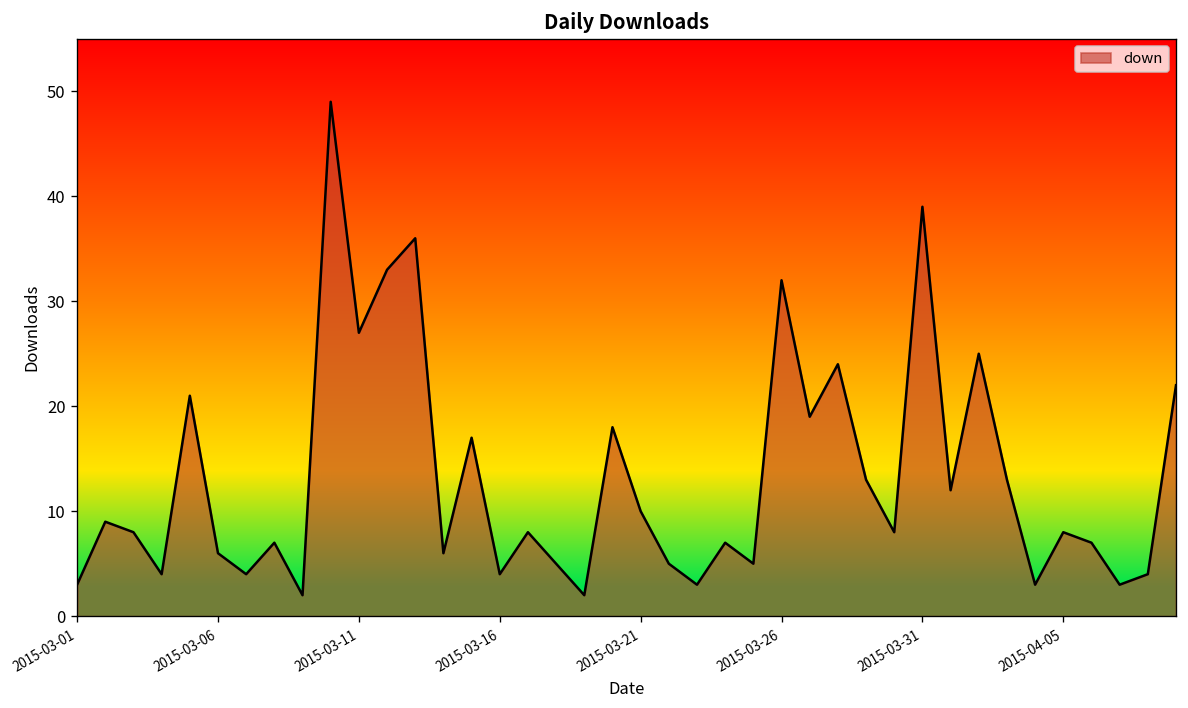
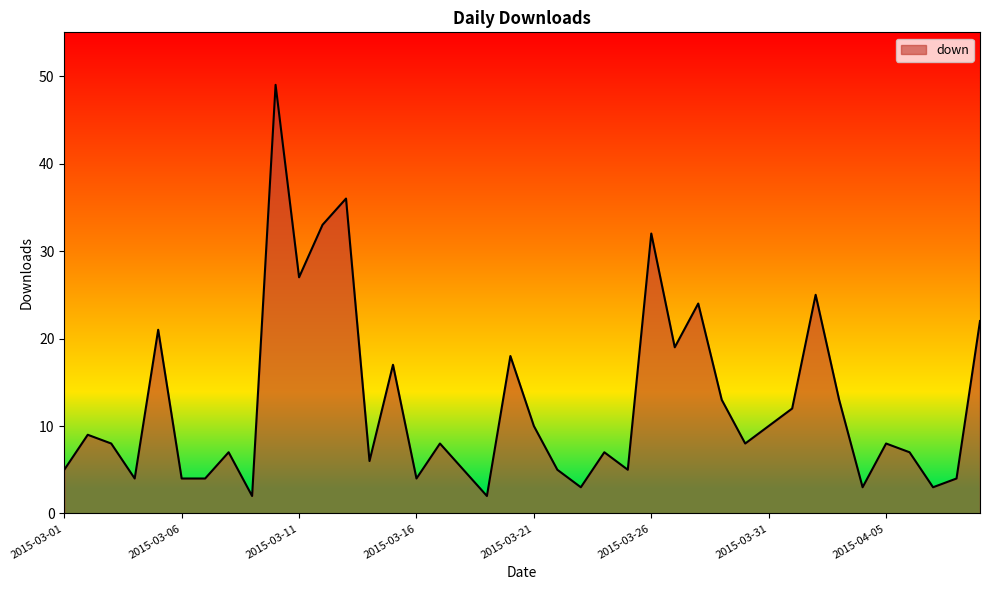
2015-03-01: 3 -> 5
2015-03-06: 6 -> 4
2015-03-31: 39 -> 10
